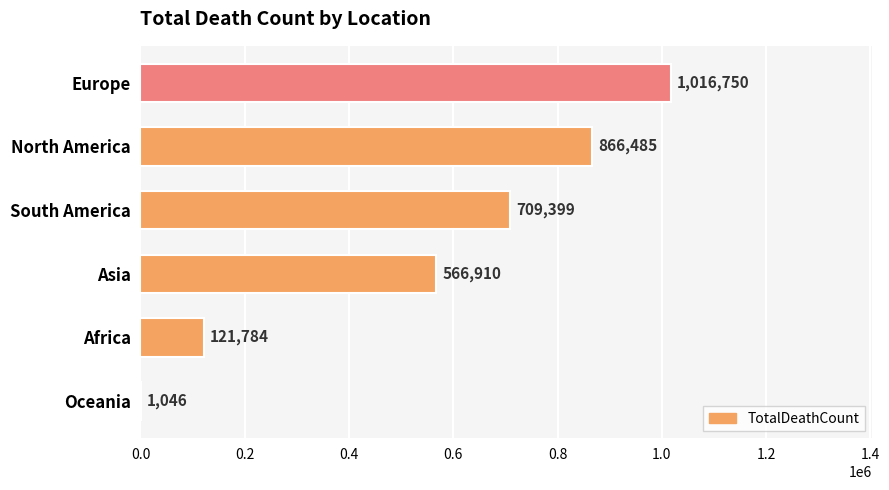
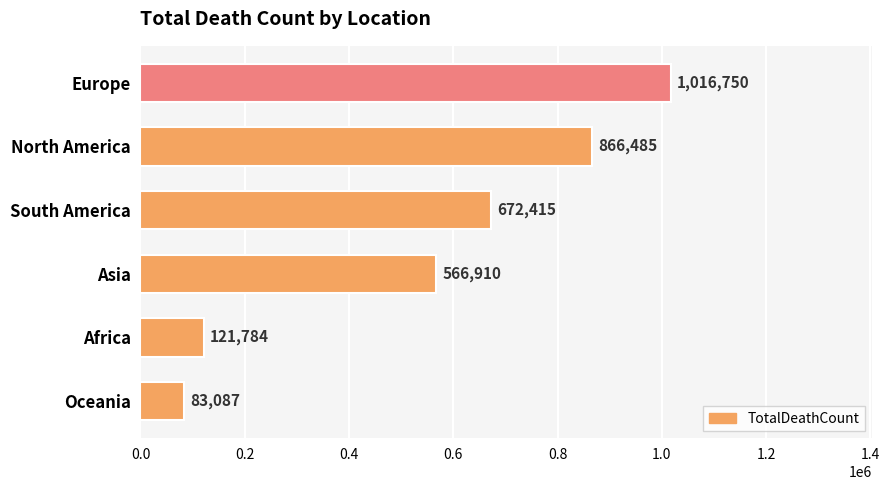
South America: 709,399 -> 672,415
Oceania: 1,046 -> 83,087
